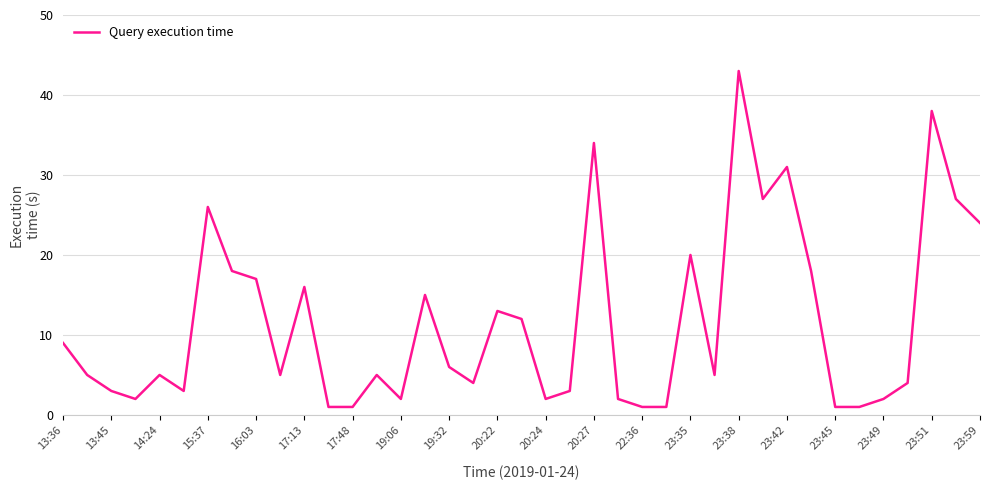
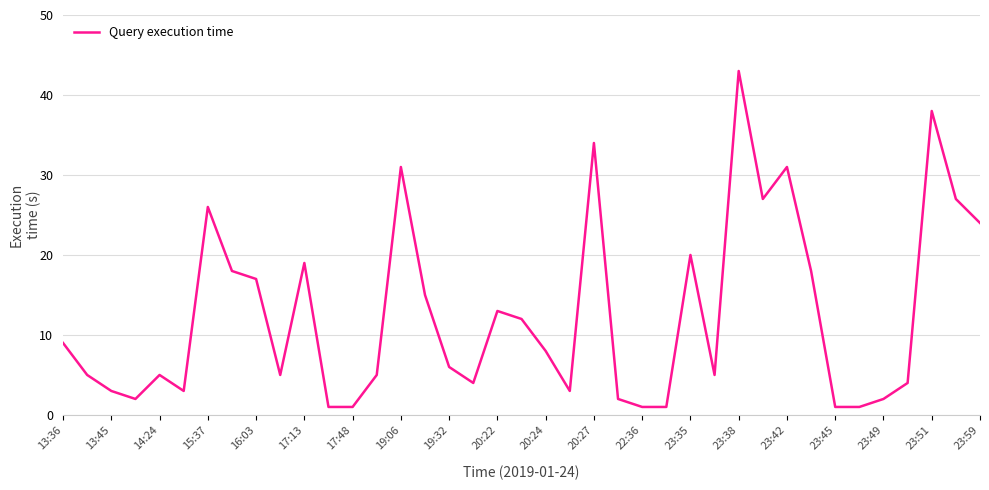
17:13: 16 -> 19
19:06: 2 -> 31
20:24: 2 -> 8
